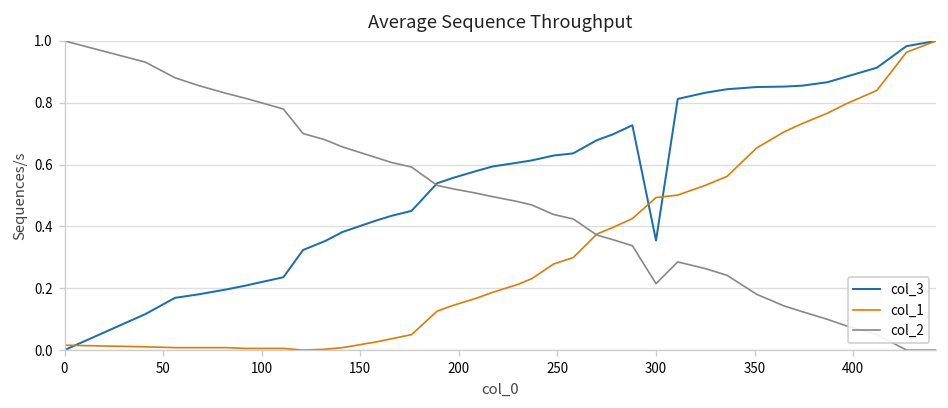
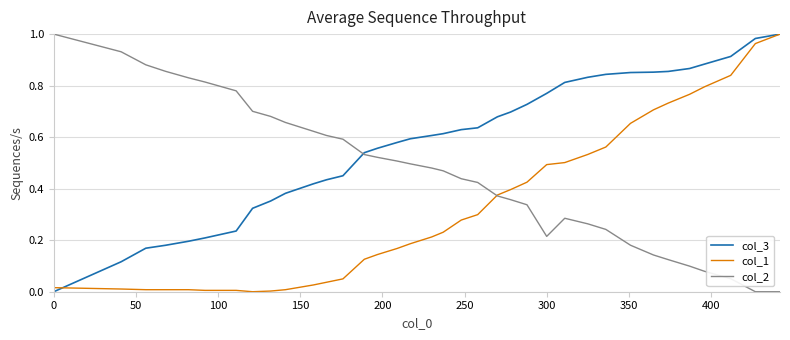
col_3, 300: 0.35 -> 0.77
